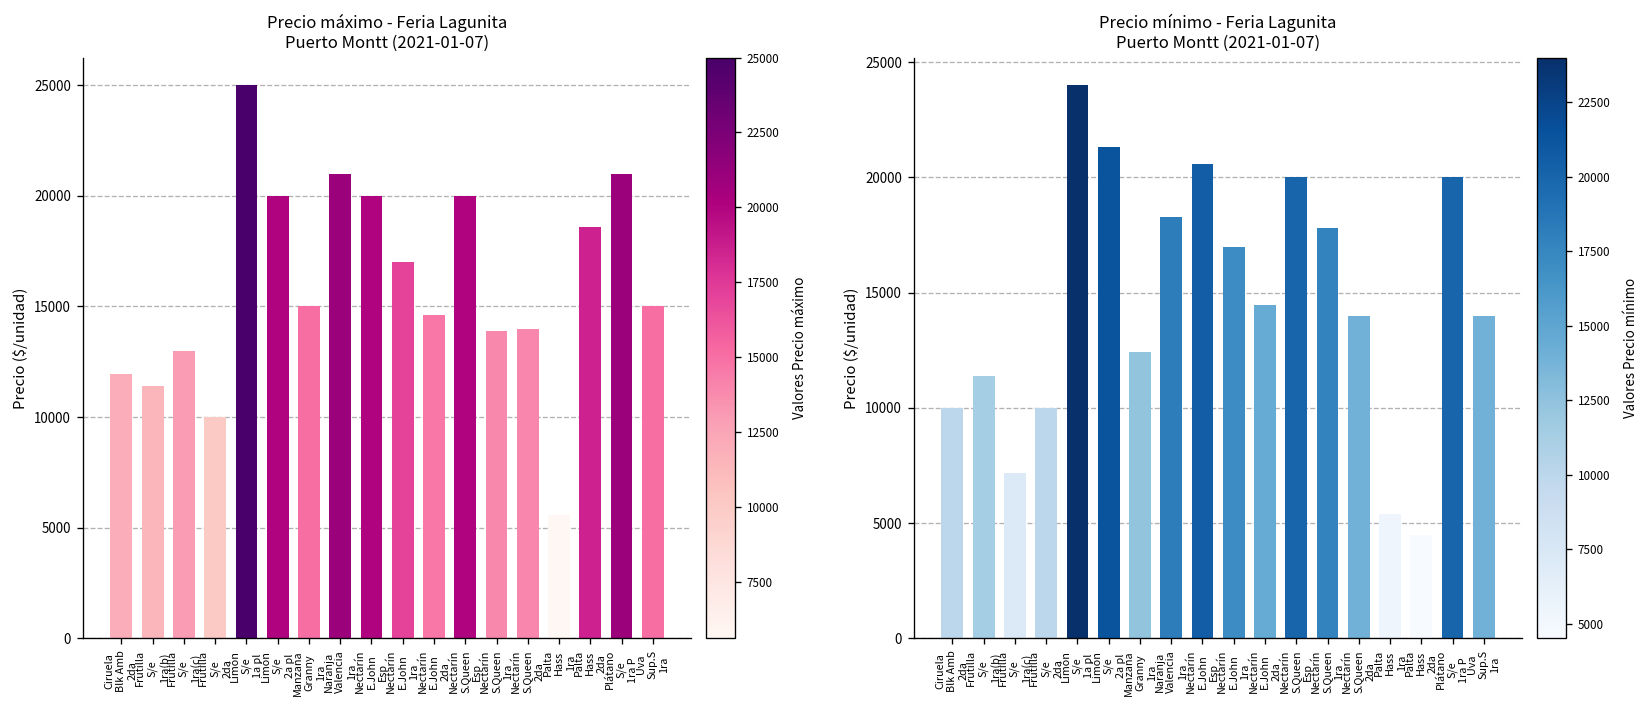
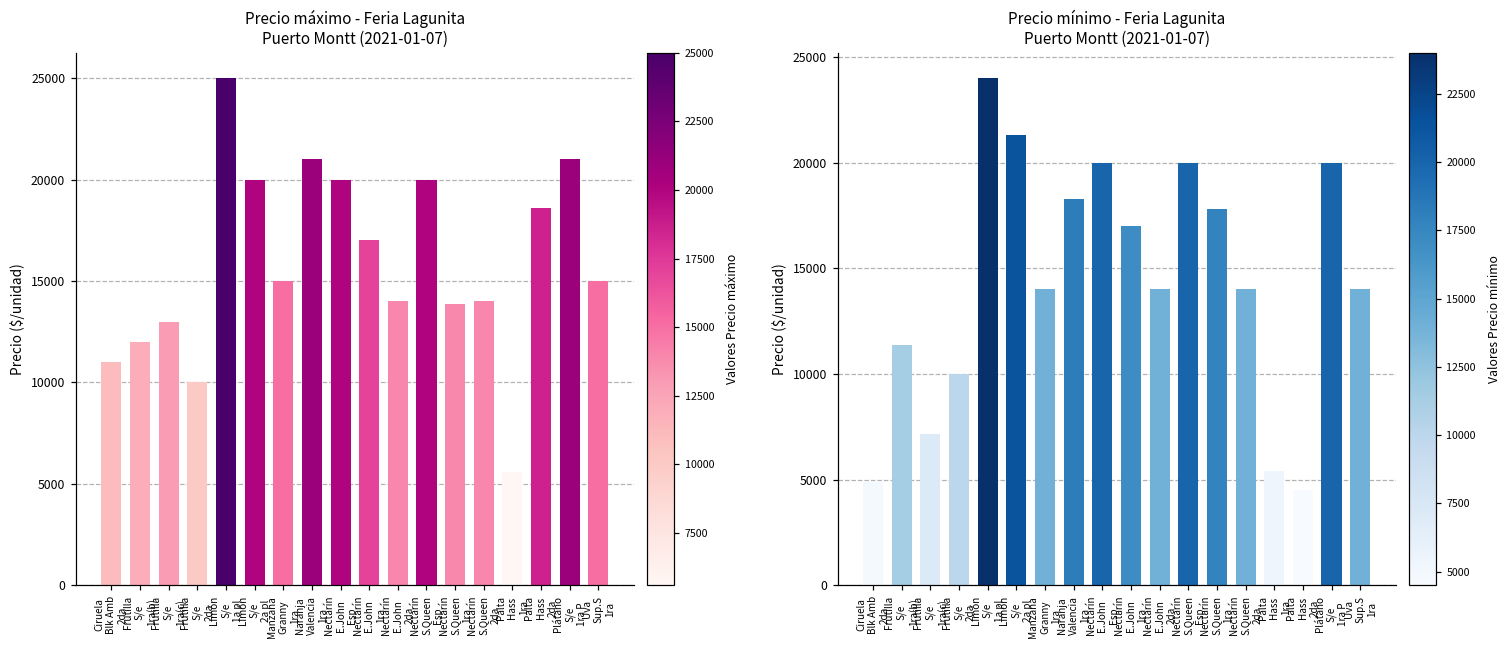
Precio máximo - Feria Lagunita Puerto Montt (2021-01-07), Ciruela Blk Amb 2da: 11900 -> 11000
Precio máximo - Feria Lagunita Puerto Montt (2021-01-07), Frutilla S/e 1ra(b): 11400 -> 12000
Precio máximo - Feria Lagunita Puerto Montt (2021-01-07), Nectarín E.John 2da: 14600 -> 14000
Precio mínimo - Feria Lagunita Puerto Montt (2021-01-07), Ciruela Blk Amb 2da: 10000 -> 4900
Precio mínimo - Feria Lagunita Puerto Montt (2021-01-07), Manzana Granny 1ra: 12400 -> 14000
Precio mínimo - Feria Lagunita Puerto Montt (2021-01-07), Nectarín E.John Esp: 20600 -> 20000
Precio mínimo - Feria Lagunita Puerto Montt (2021-01-07), Nectarín E.John 2da: 14500 -> 14000
